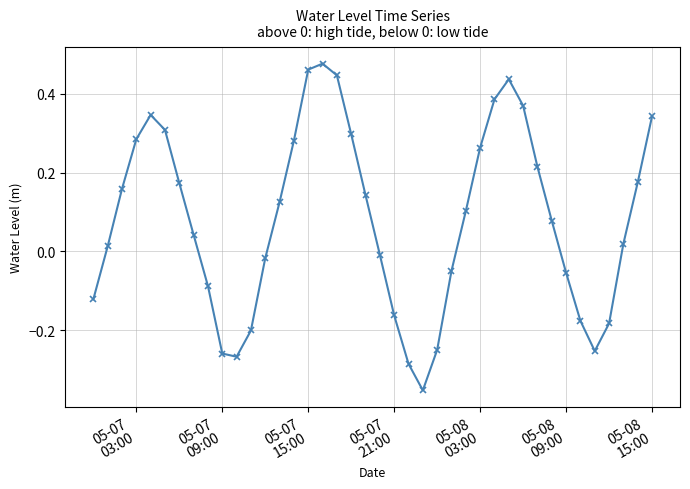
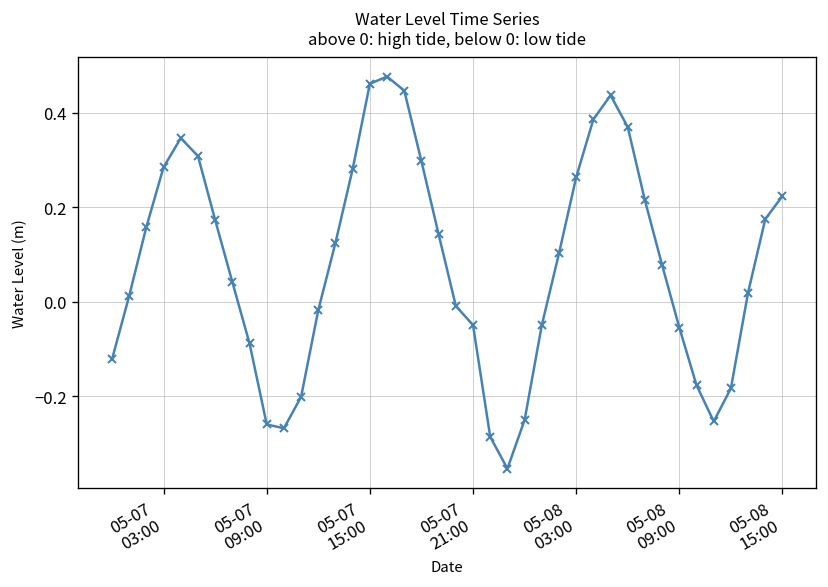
05-07 21:00: -0.16 -> -0.05
05-08 15:00: 0.34 -> 0.22
